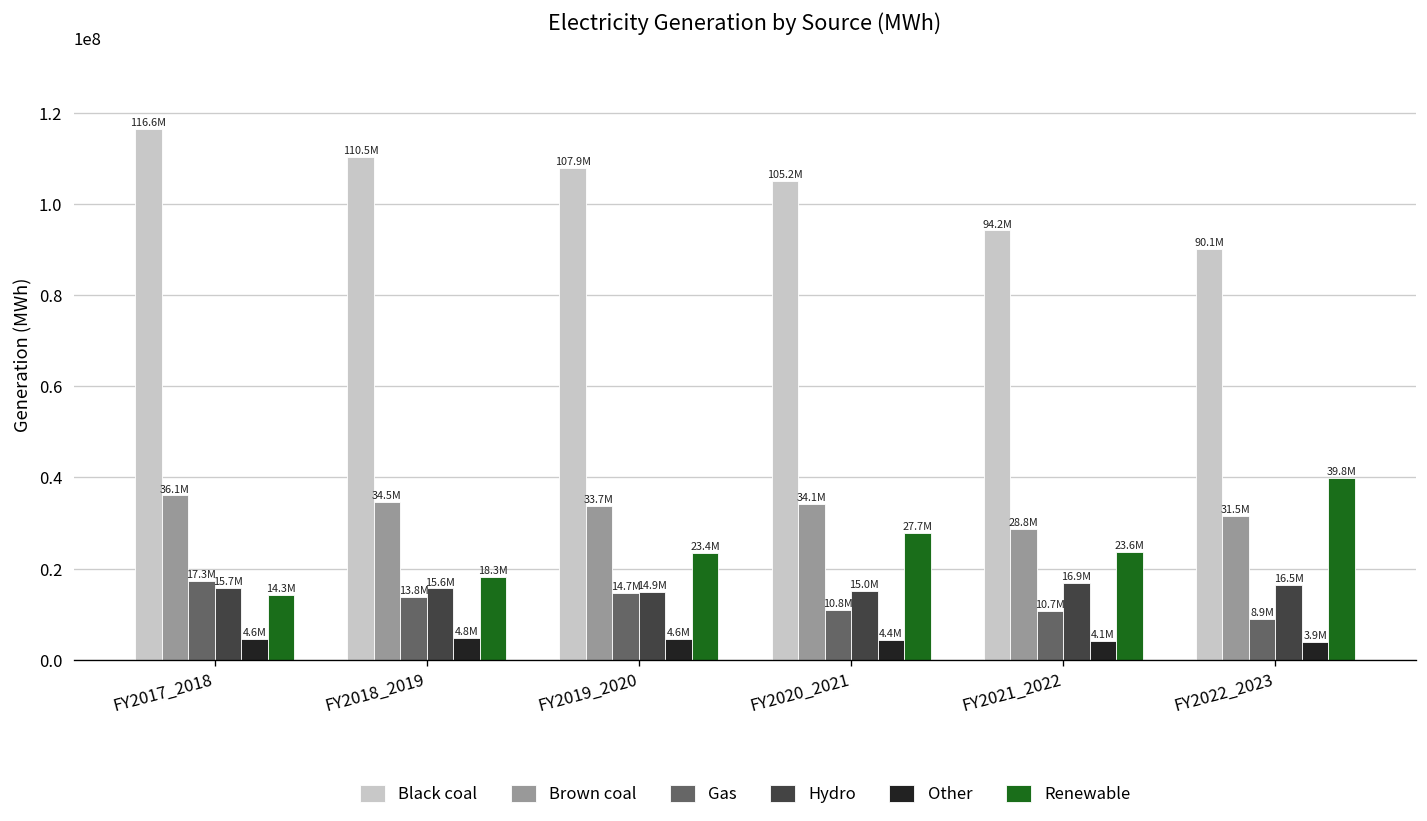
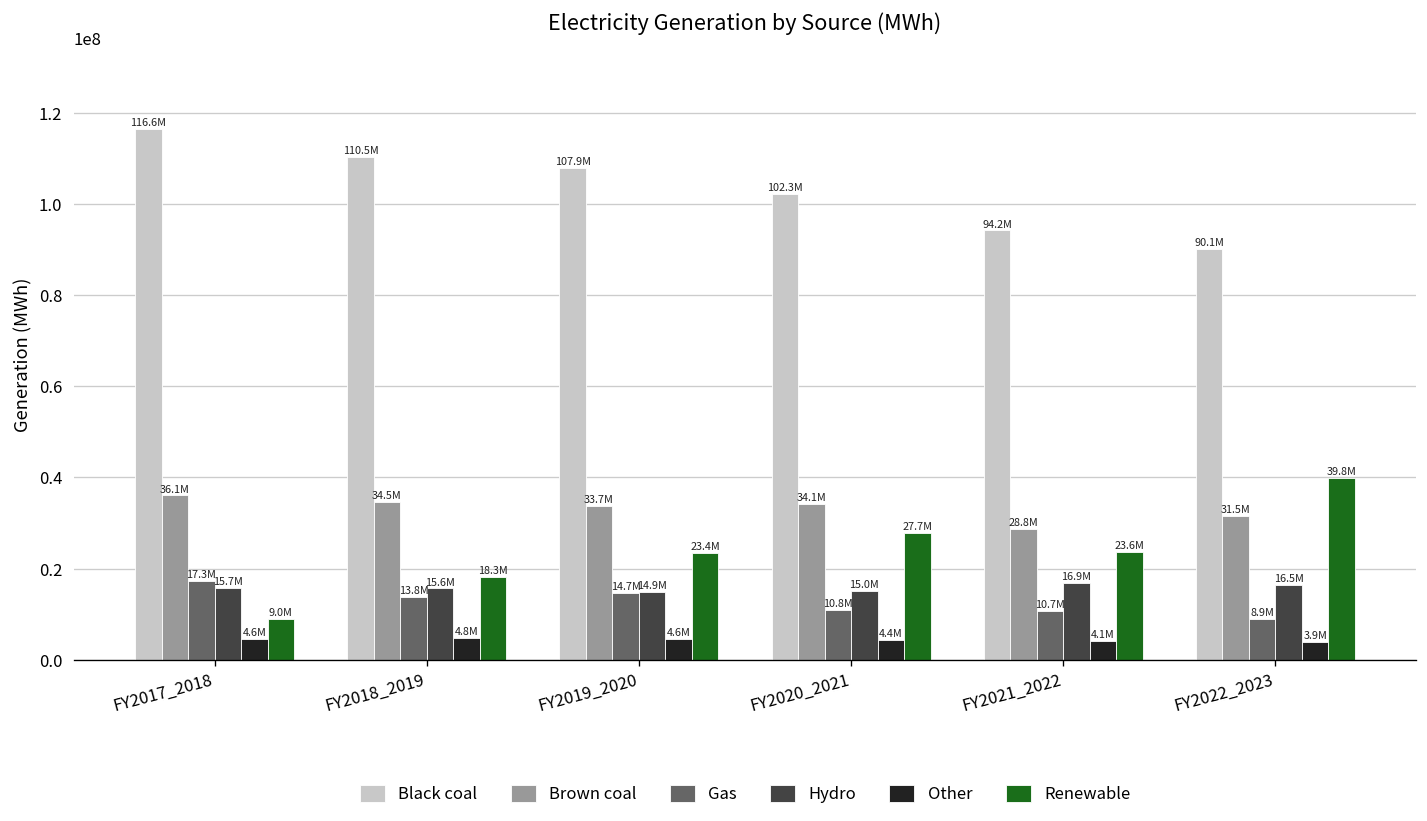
Renewable, FY2017_2018: 14.3M -> 9.0M
Black coal, FY2020_2021: 105.2M -> 102.3M
